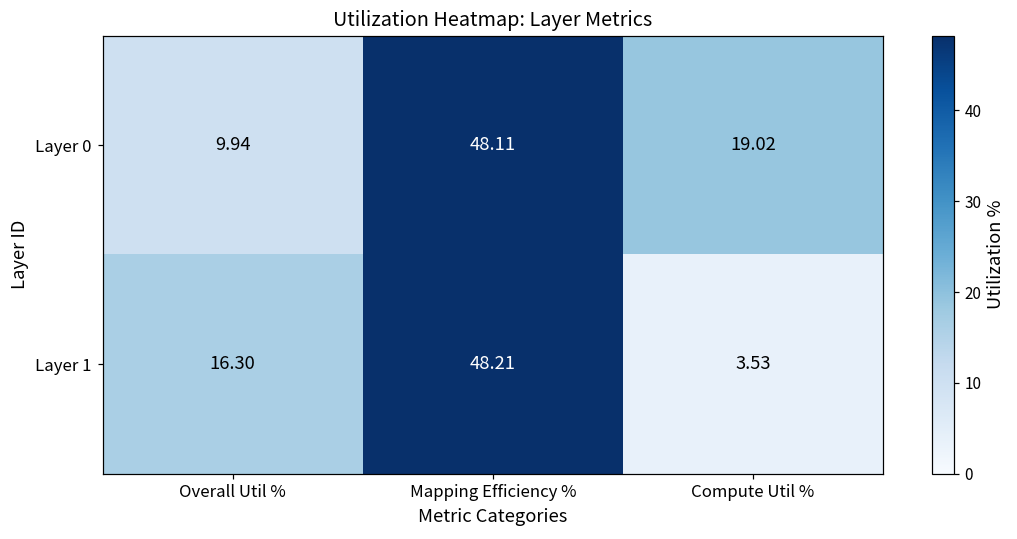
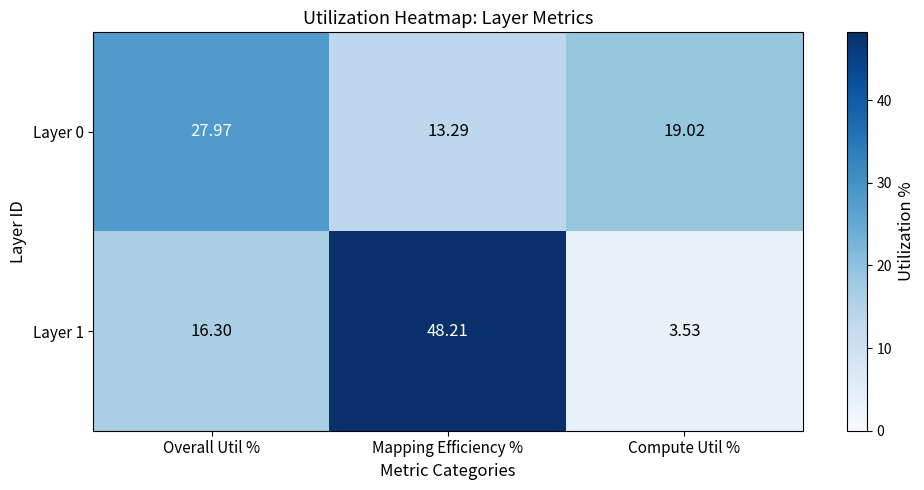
Layer 0, Overall Util %: 9.94 -> 27.97
Layer 0, Mapping Efficiency %: 48.11 -> 13.29
